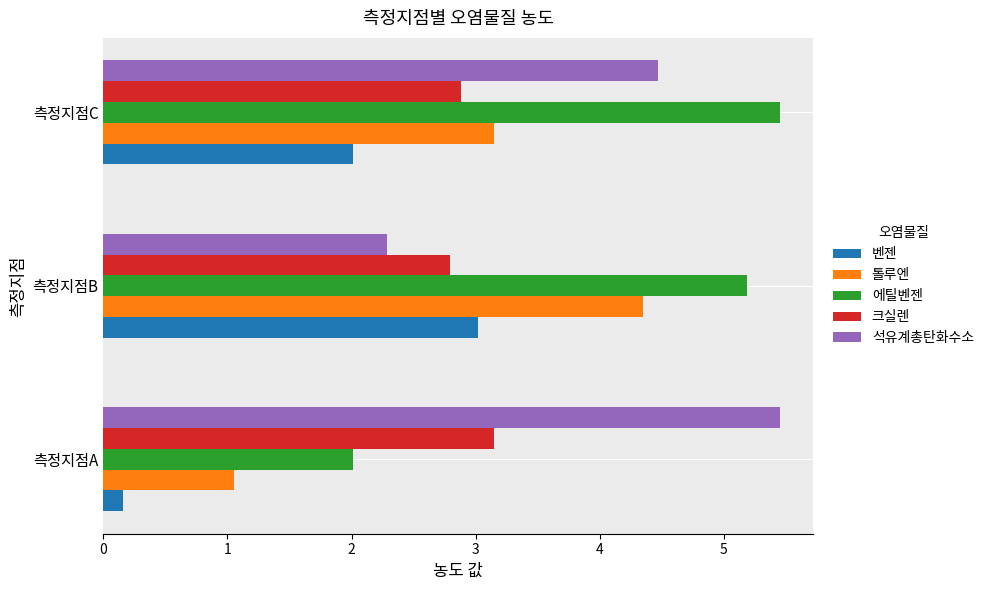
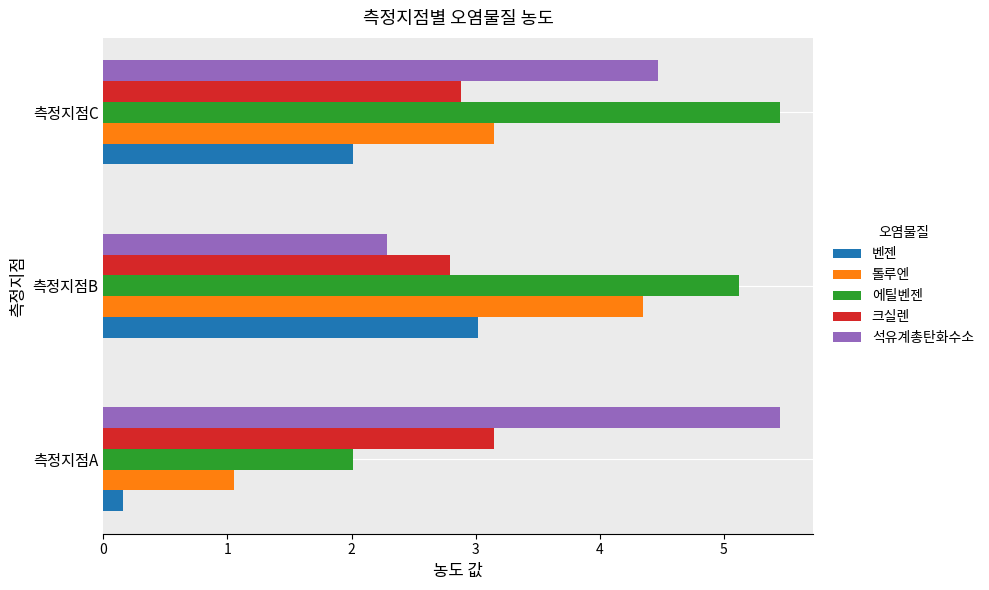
에틸벤젠, 측정지점B: 5.19 -> 5.12
